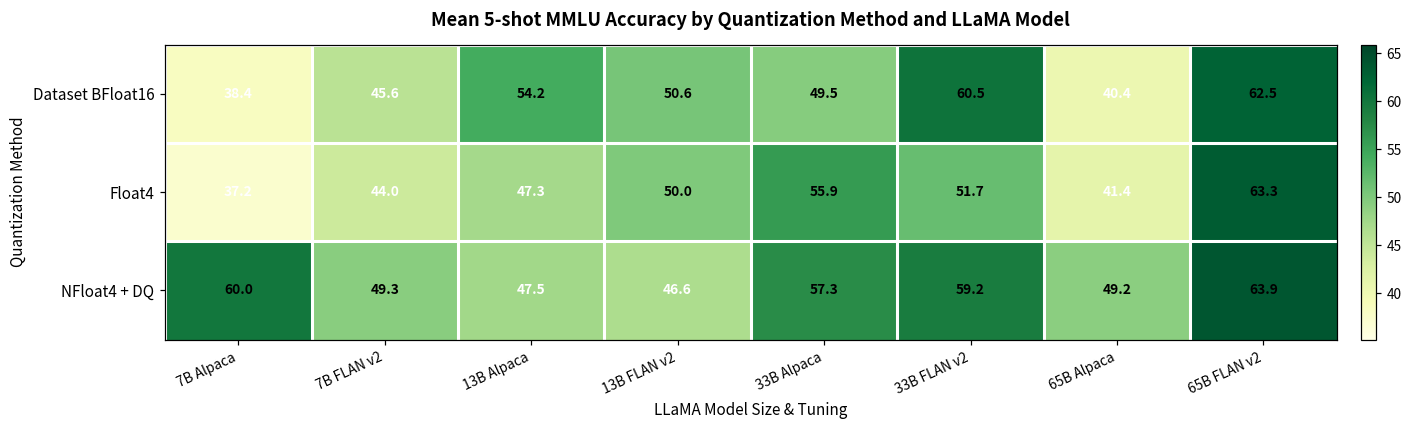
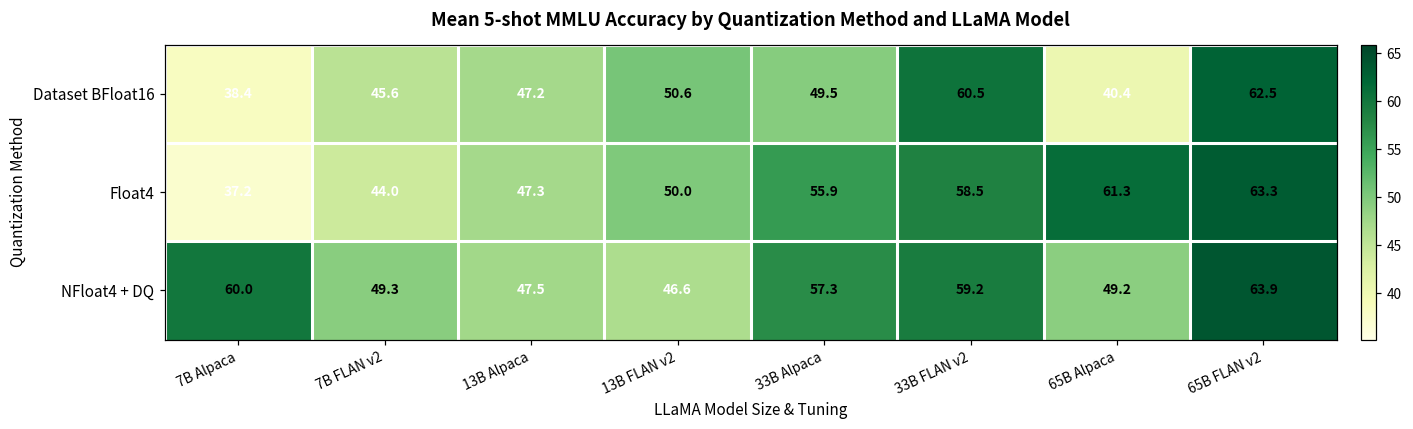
Dataset BFloat16, 13B Alpaca: 54.2 -> 47.2
Float4, 33B FLAN v2: 51.7 -> 58.5
Float4, 65B Alpaca: 41.4 -> 61.3
